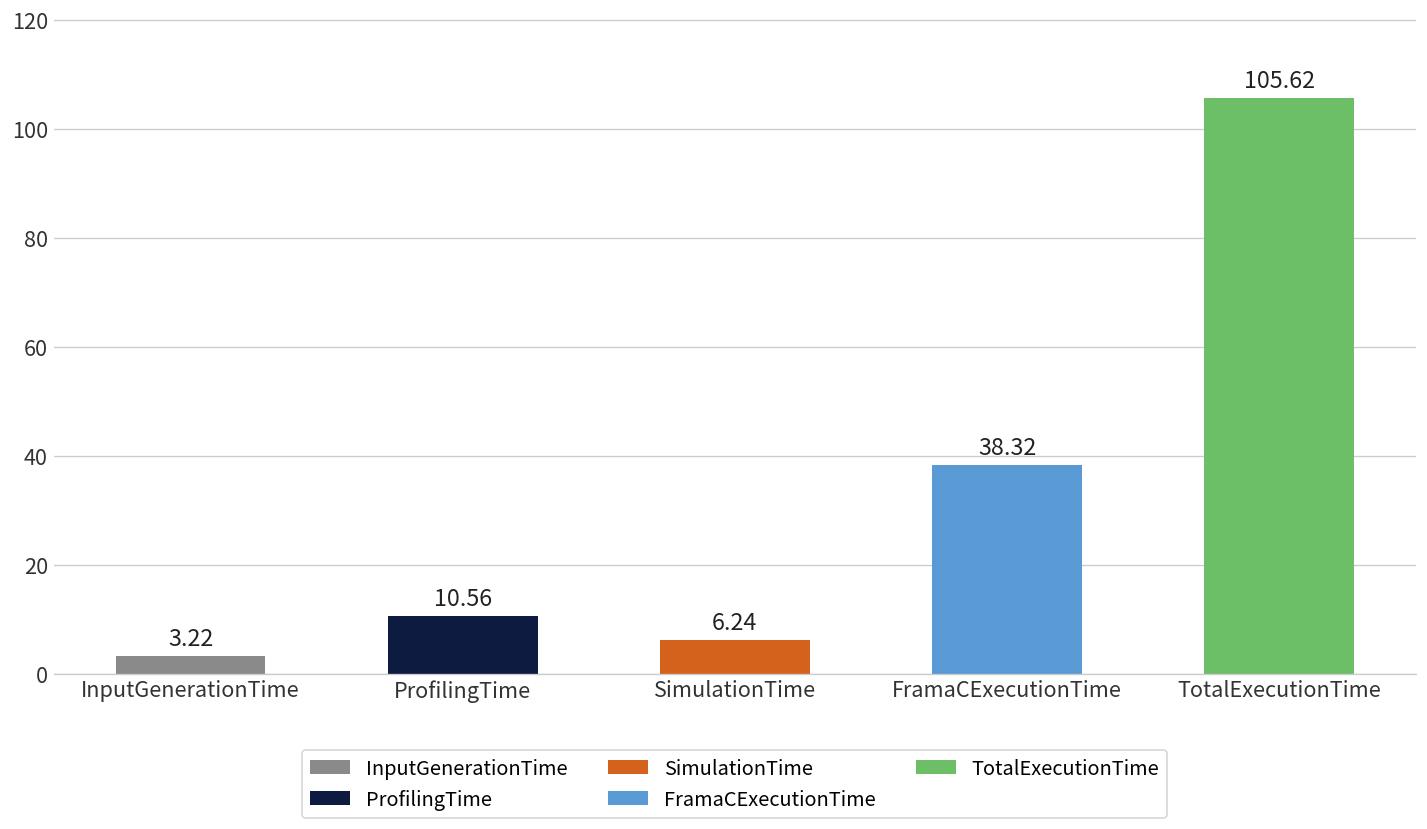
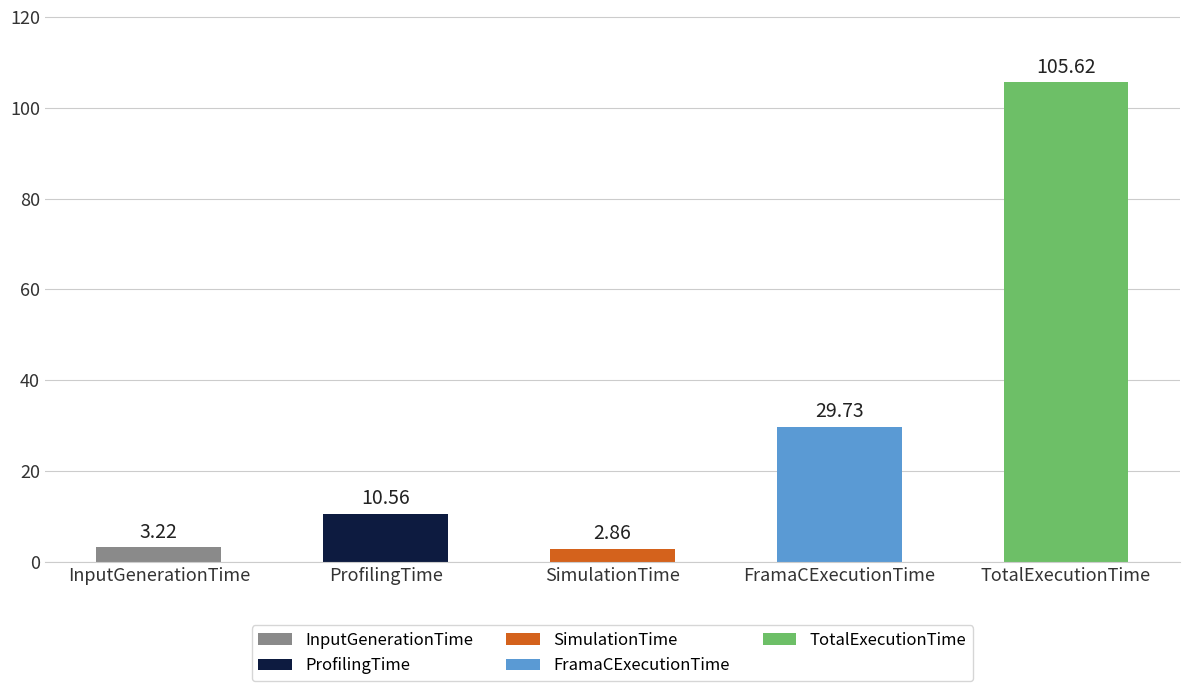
SimulationTime: 6.24 -> 2.86
FramaCExecutionTime: 38.32 -> 29.73
